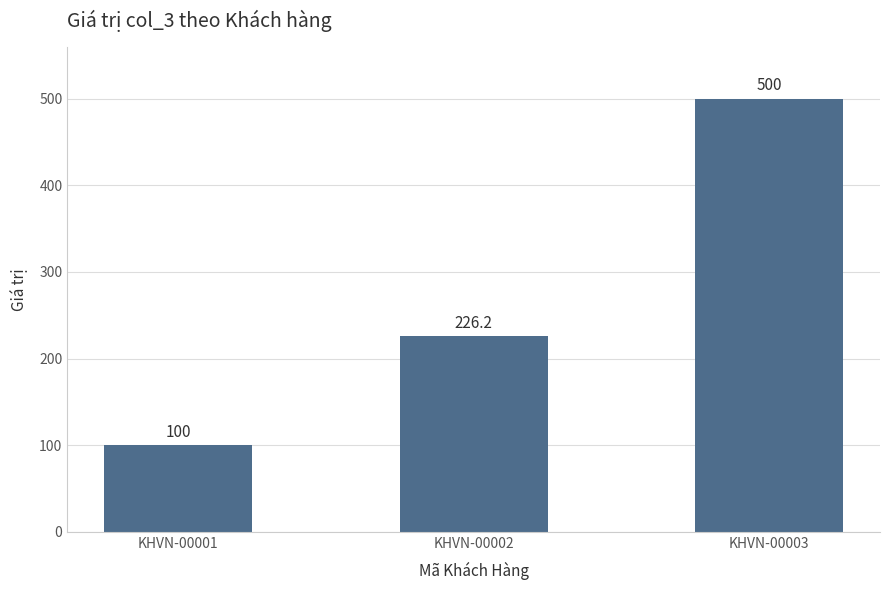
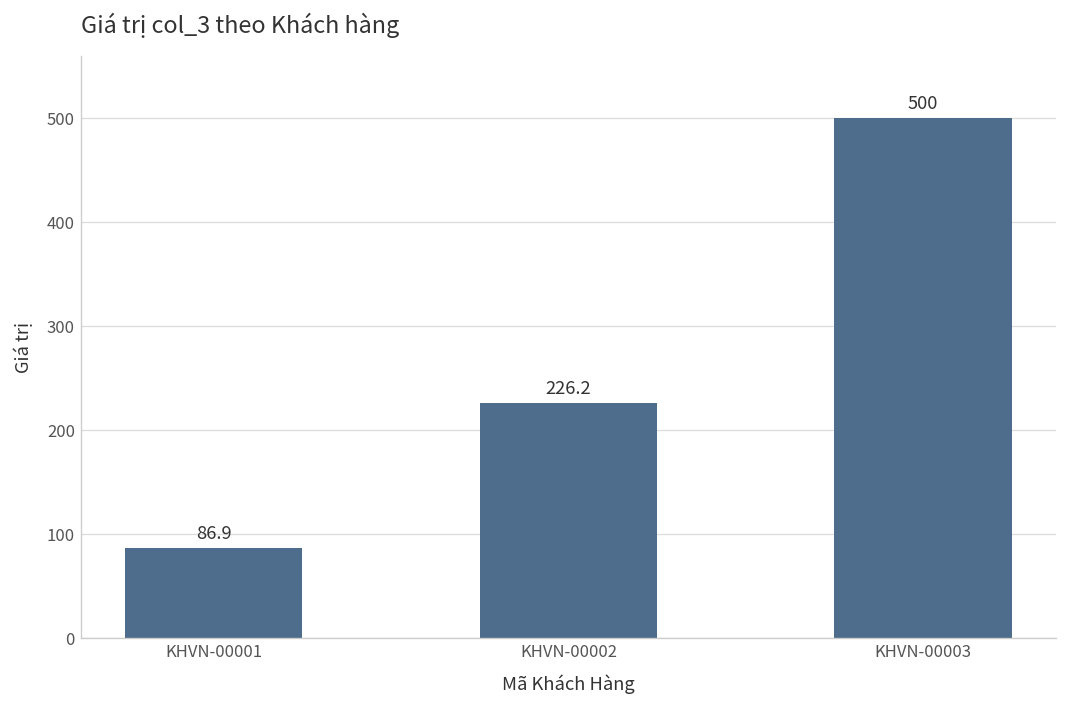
KHVN-00001: 100 -> 86.9
